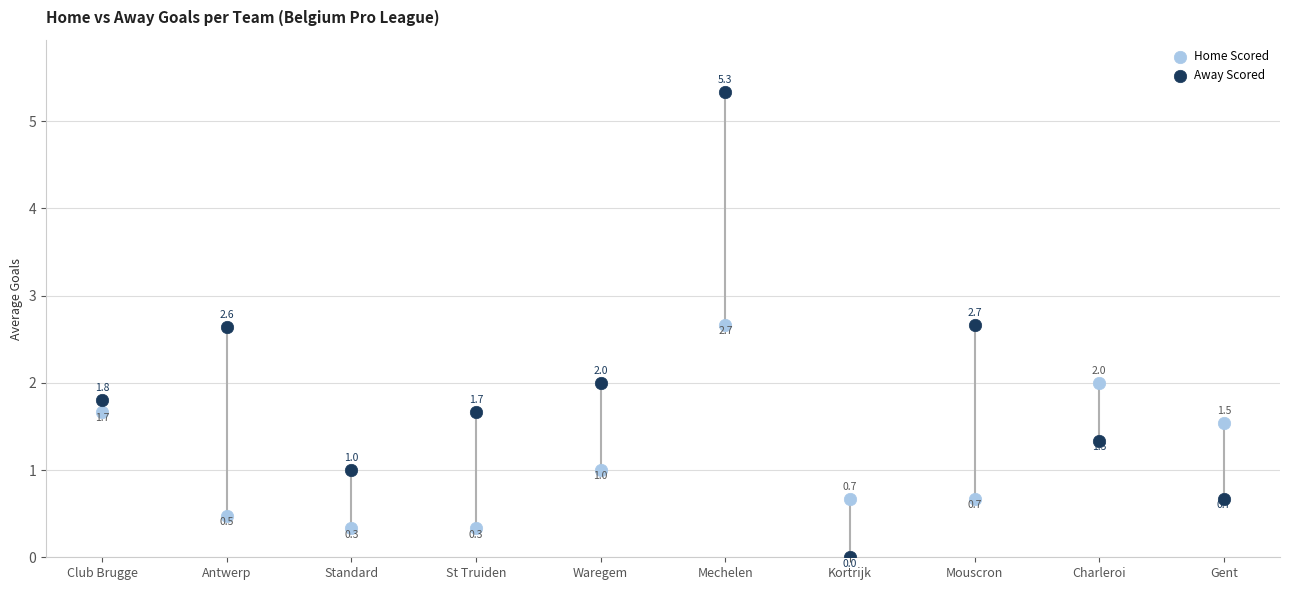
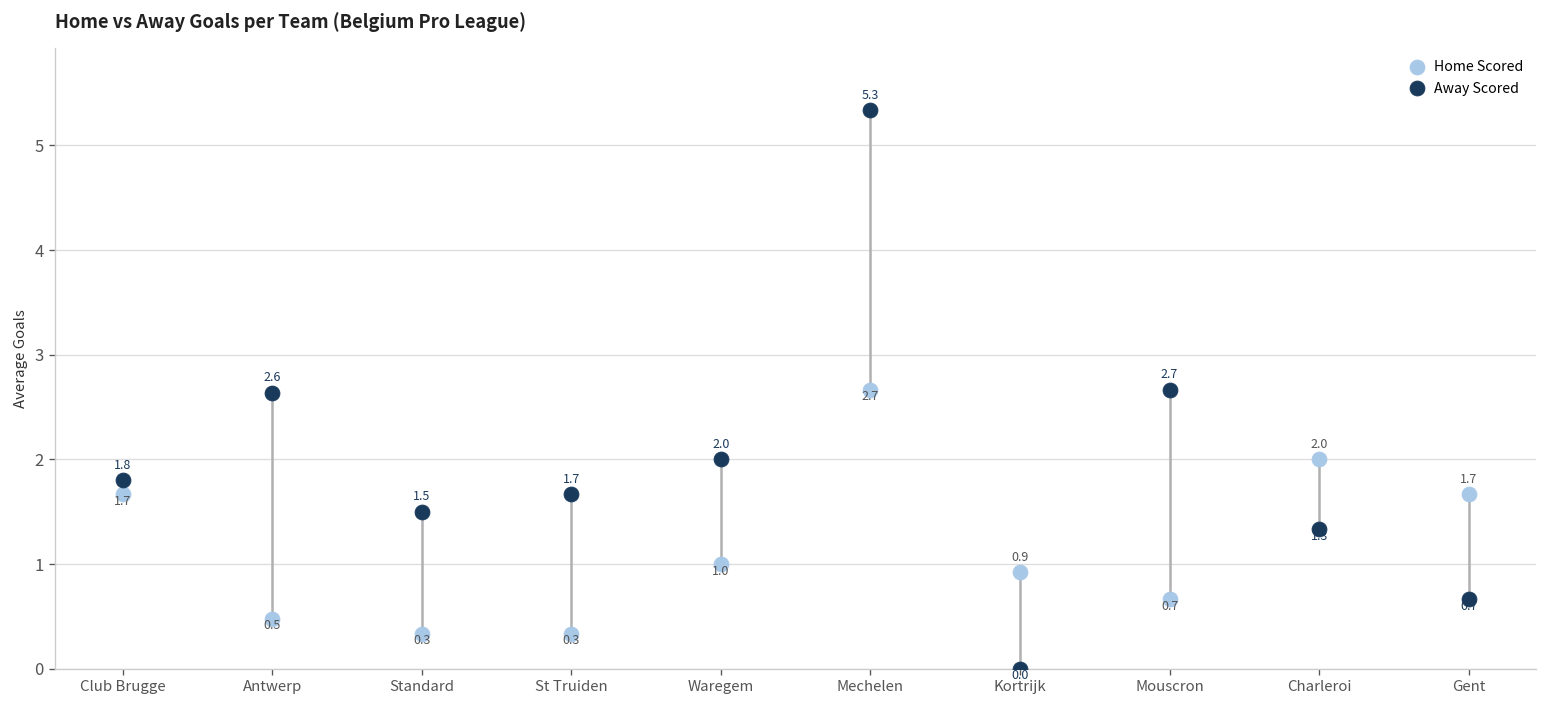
Away Scored, Standard: 1.0 -> 1.5
Home Scored, Kortrijk: 0.7 -> 0.9
Home Scored, Gent: 1.5 -> 1.7
